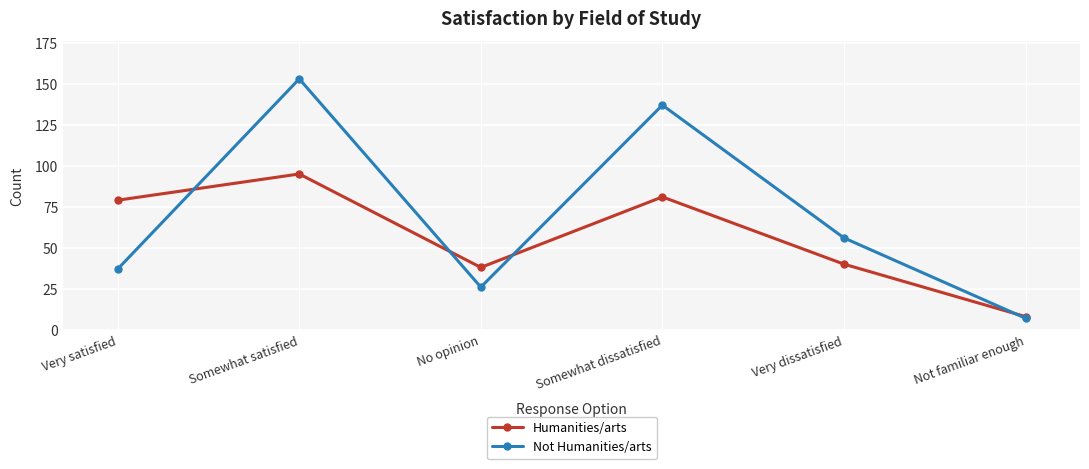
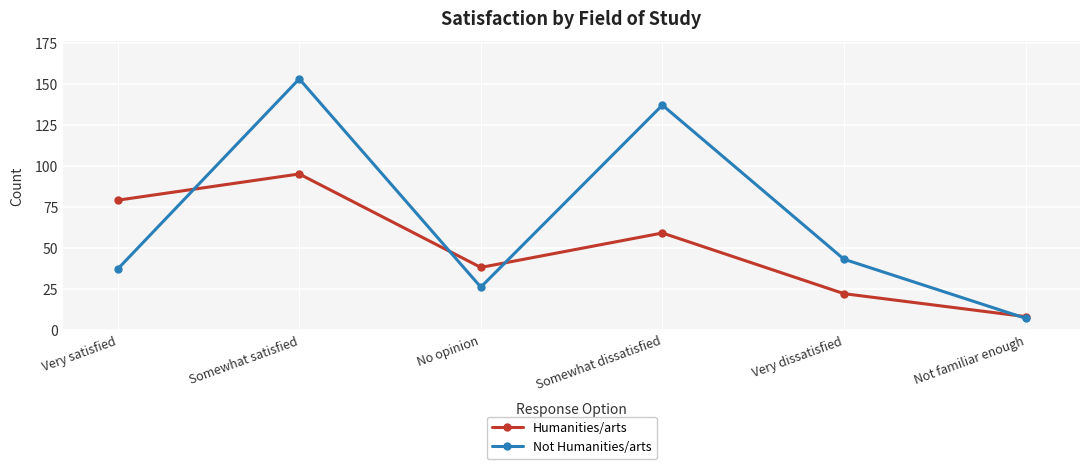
Humanities/arts, Somewhat dissatisfied: 81 -> 59
Humanities/arts, Very dissatisfied: 40 -> 22
Not Humanities/arts, Very dissatisfied: 56 -> 43
